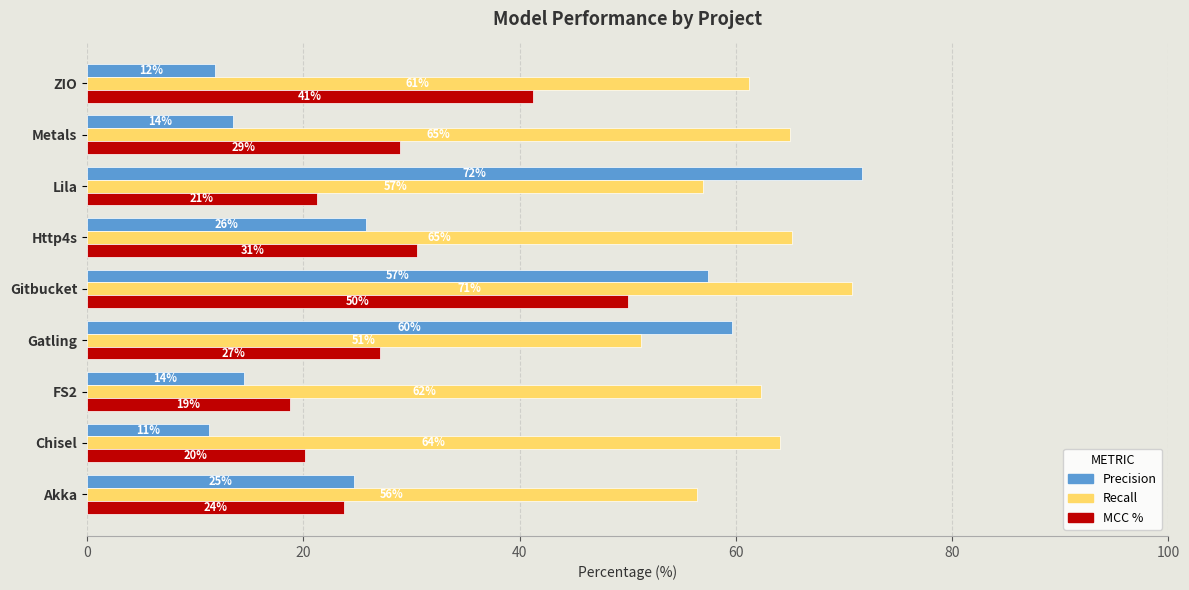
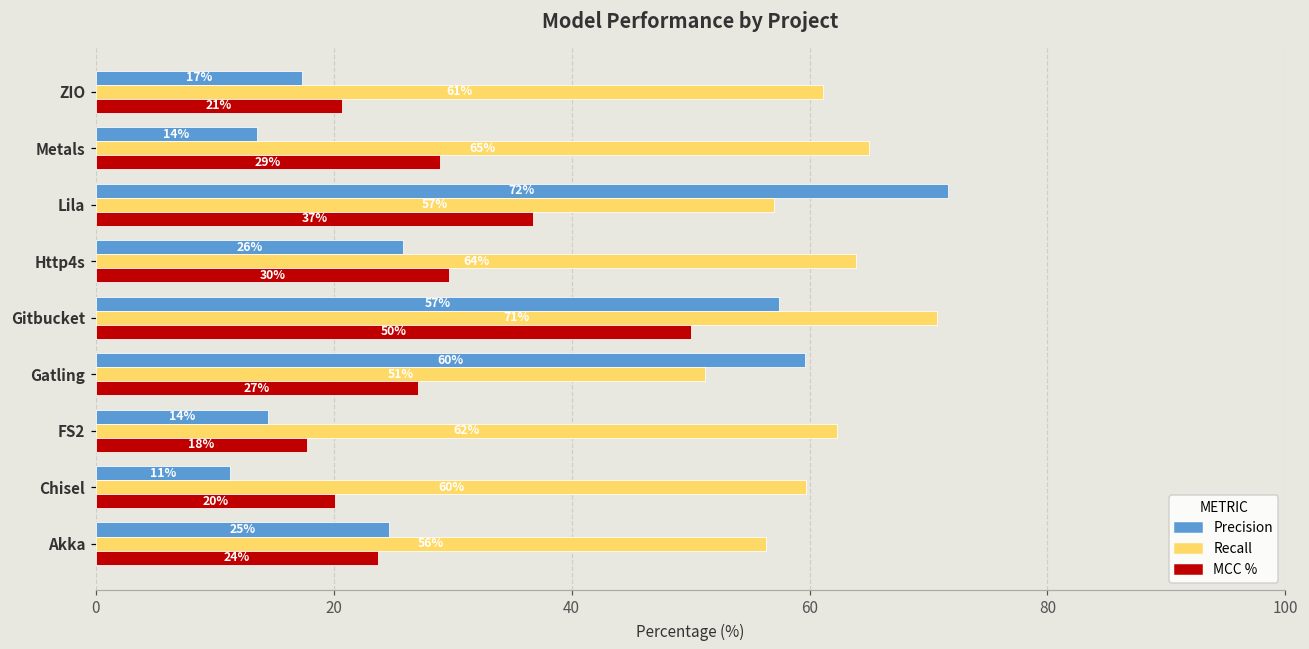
Precision, ZIO: 12% -> 17%
MCC %, ZIO: 41% -> 21%
MCC %, Lila: 21% -> 37%
Recall, Http4s: 65% -> 64%
MCC %, Http4s: 31% -> 30%
MCC %, FS2: 19% -> 18%
Recall, Chisel: 64% -> 60%
